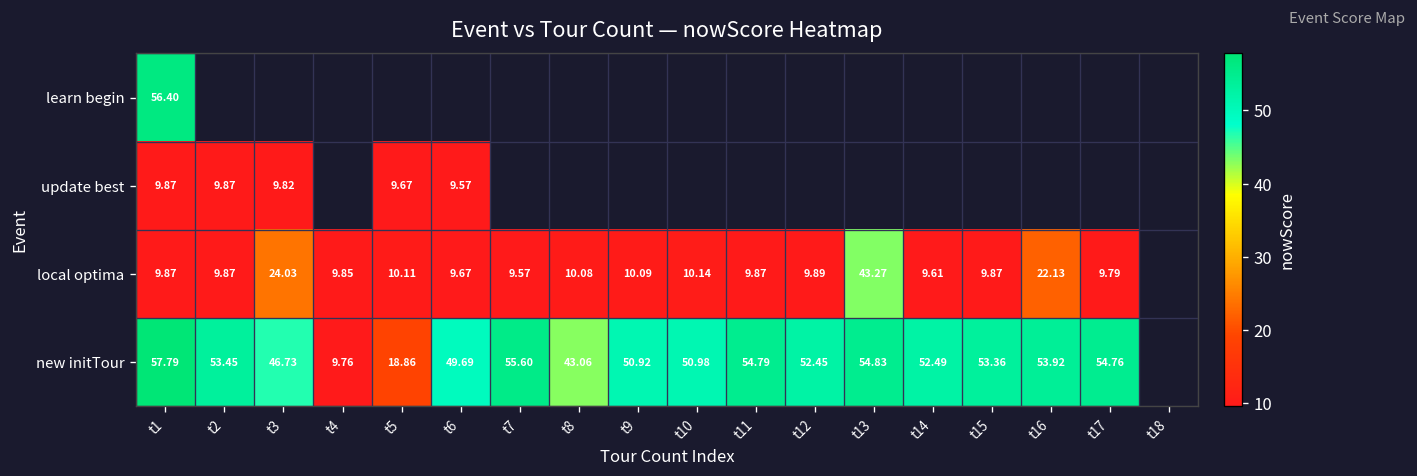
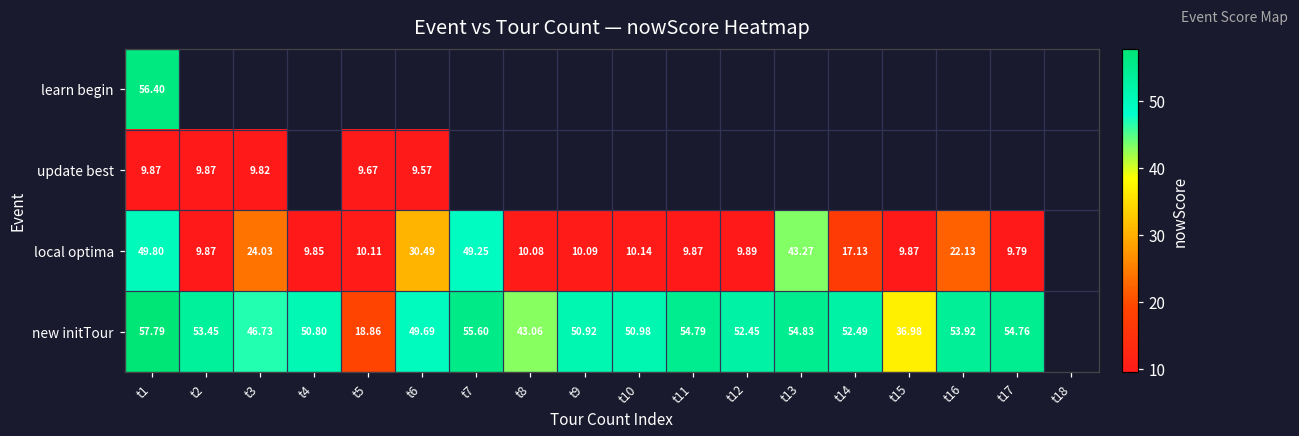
local optima, t1: 9.87 -> 49.80
local optima, t6: 9.67 -> 30.49
local optima, t7: 9.57 -> 49.25
local optima, t14: 9.61 -> 17.13
new initTour, t4: 9.76 -> 50.80
new initTour, t15: 53.36 -> 36.98
